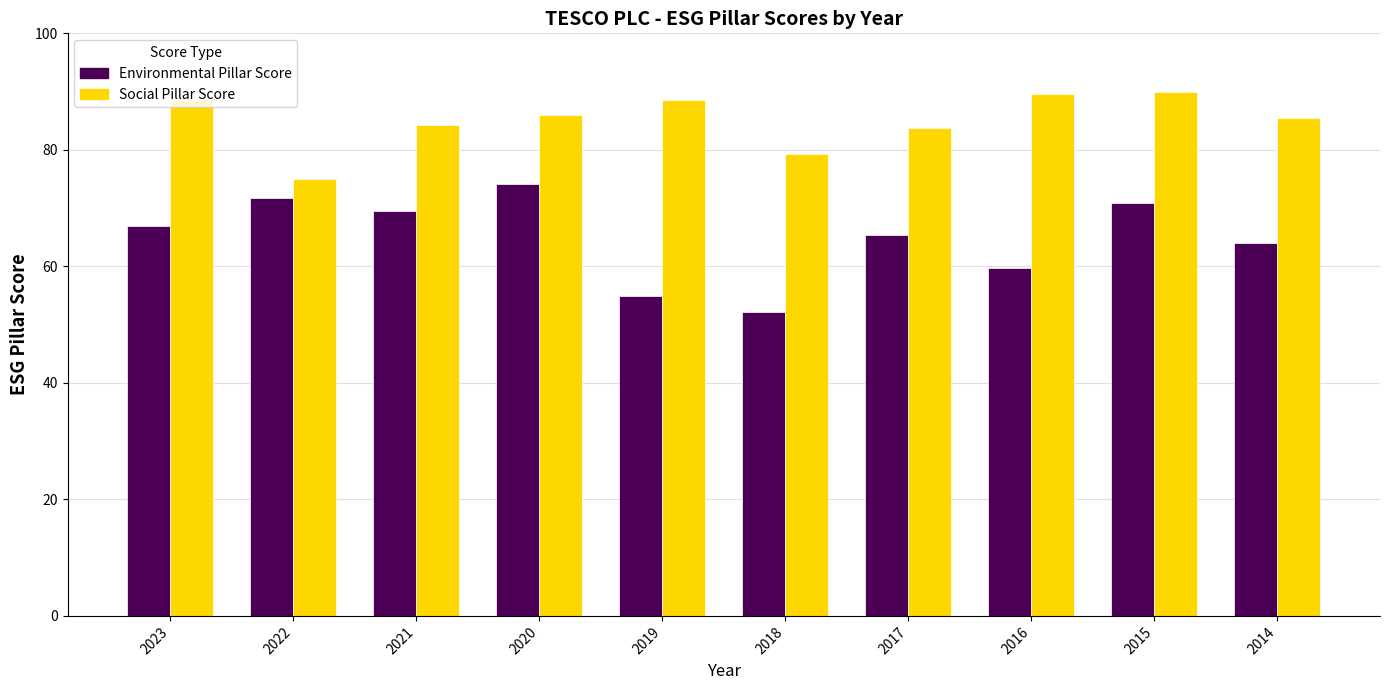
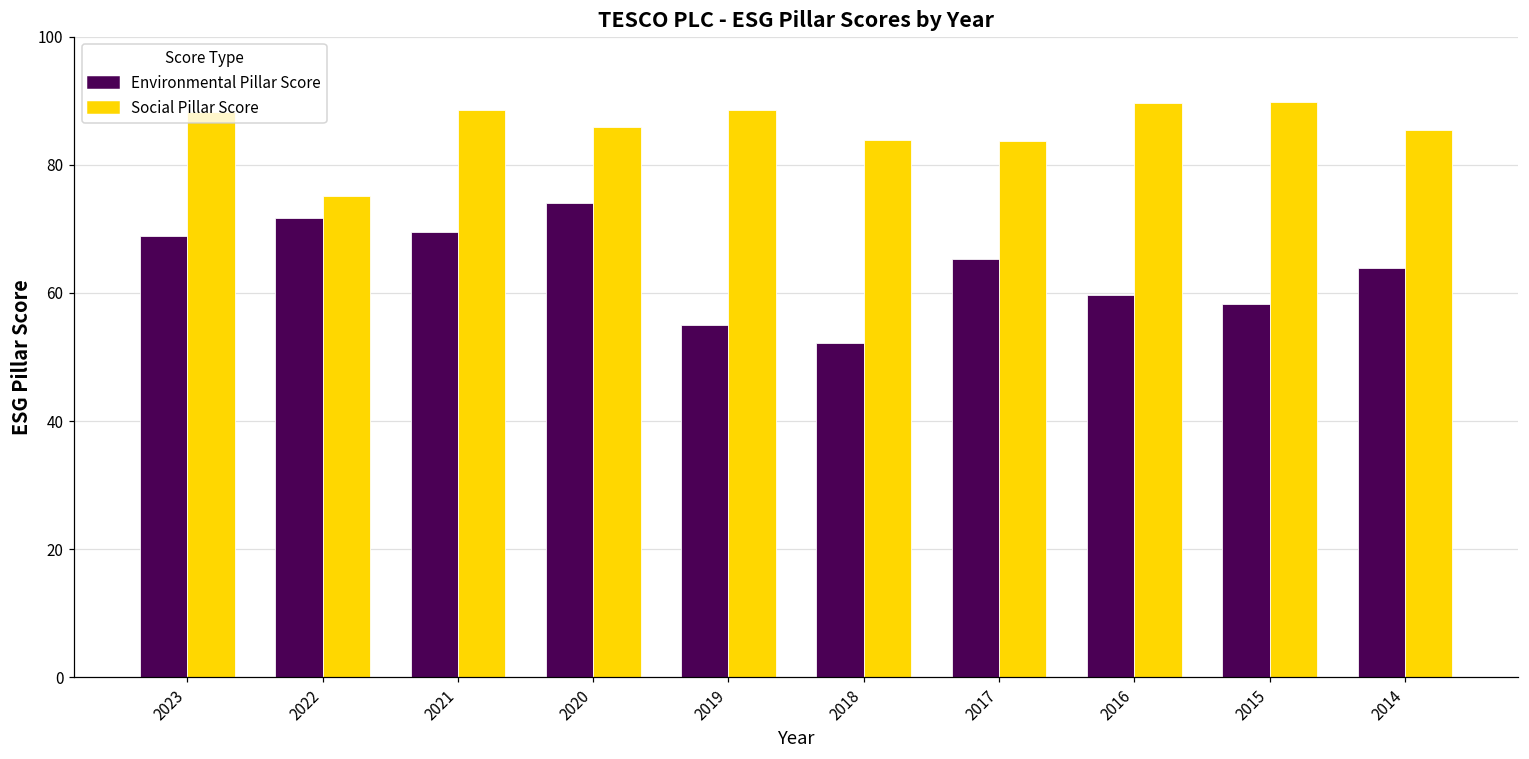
Environmental Pillar Score, 2023: 67 -> 69
Social Pillar Score, 2021: 84 -> 88
Social Pillar Score, 2018: 79 -> 84
Environmental Pillar Score, 2015: 71 -> 58
